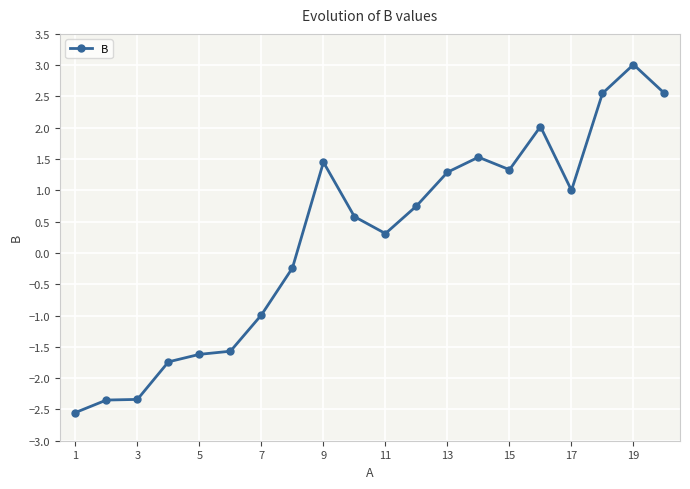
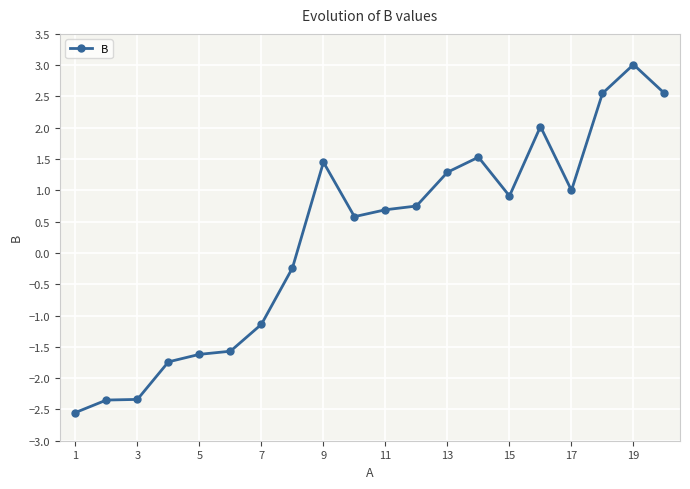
7: -1.0 -> -1.1
11: 0.3 -> 0.7
15: 1.3 -> 0.9
